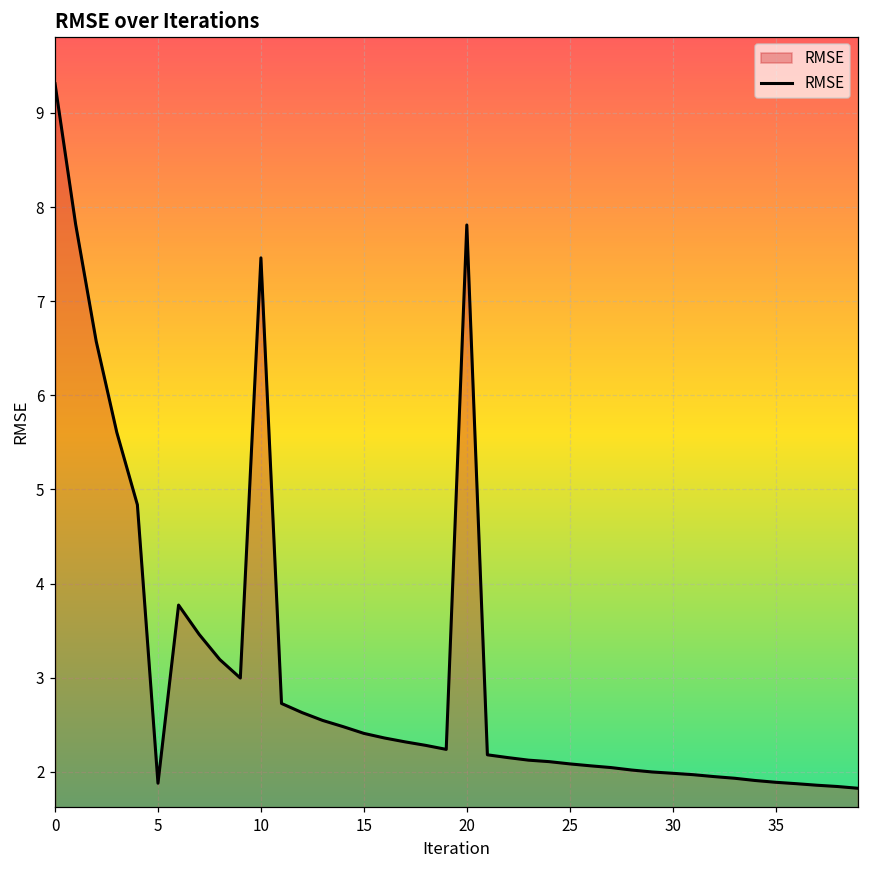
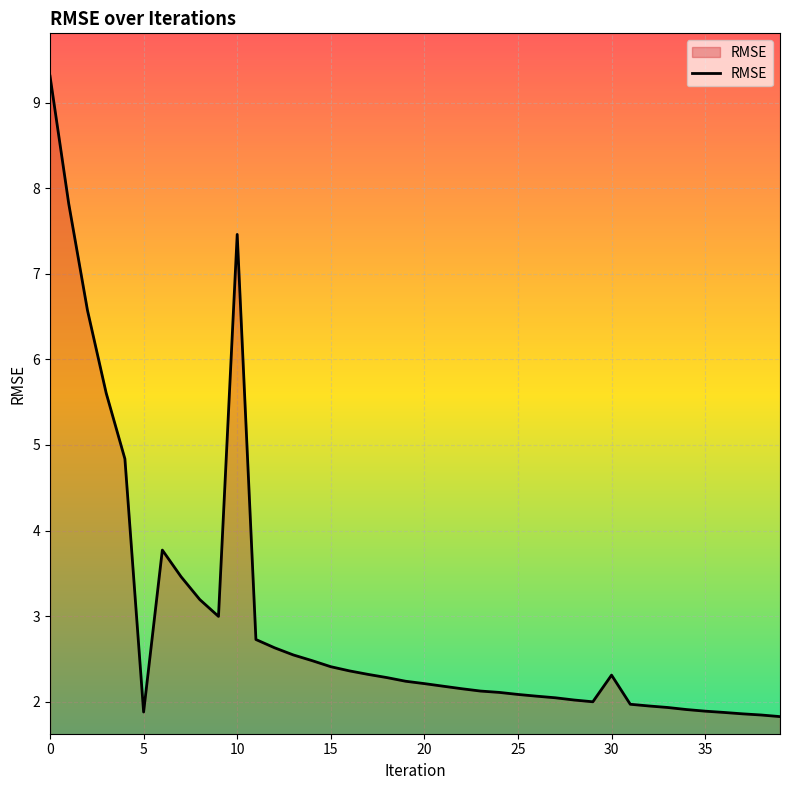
20: 7.8 -> 2.2
30: 2.0 -> 2.3
